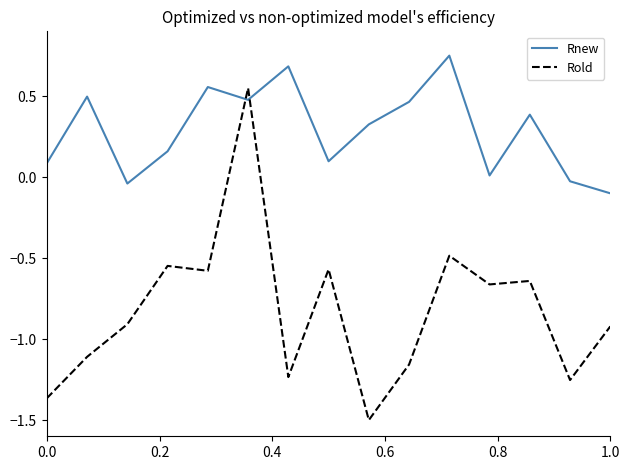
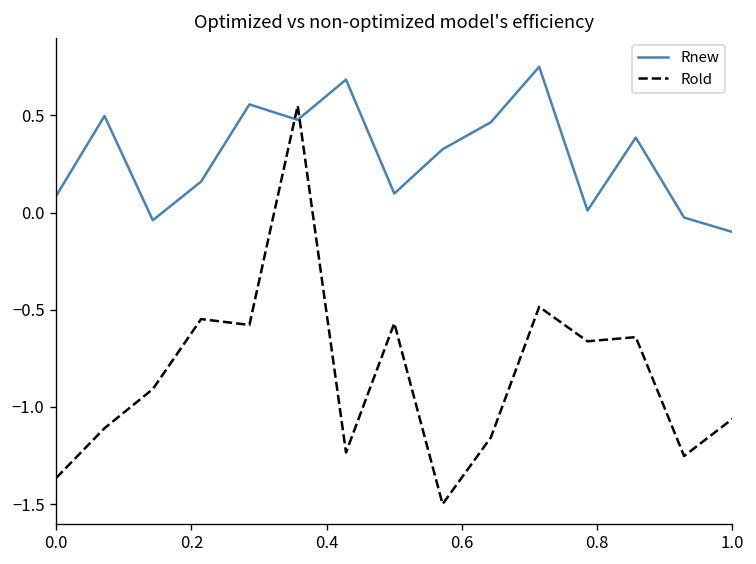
Rold, 1.0: -0.92 -> -1.06
